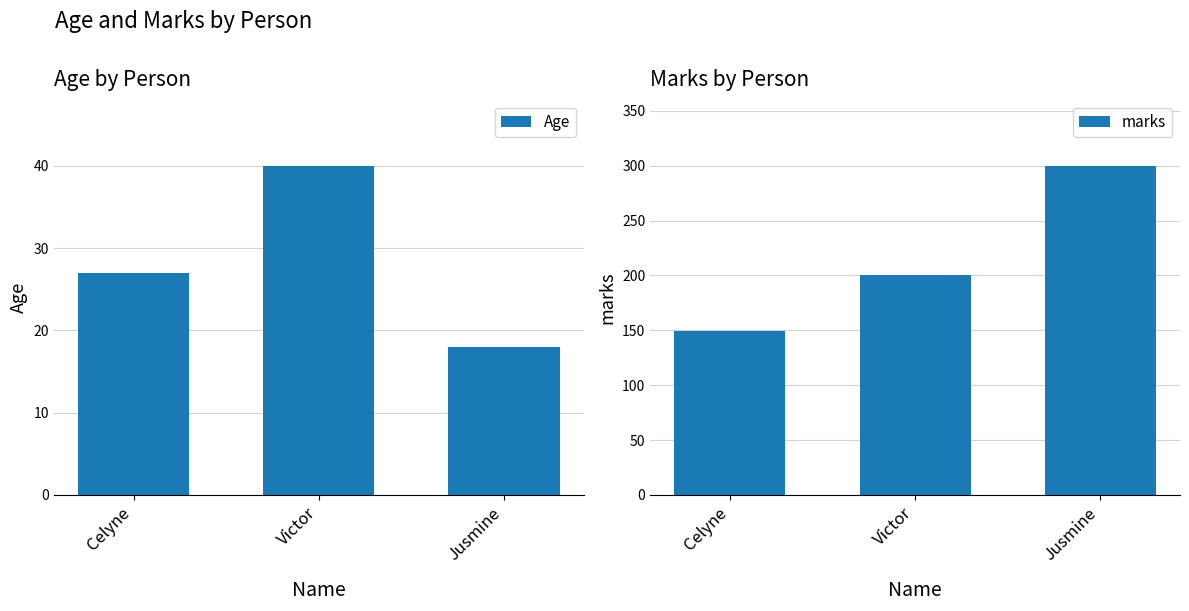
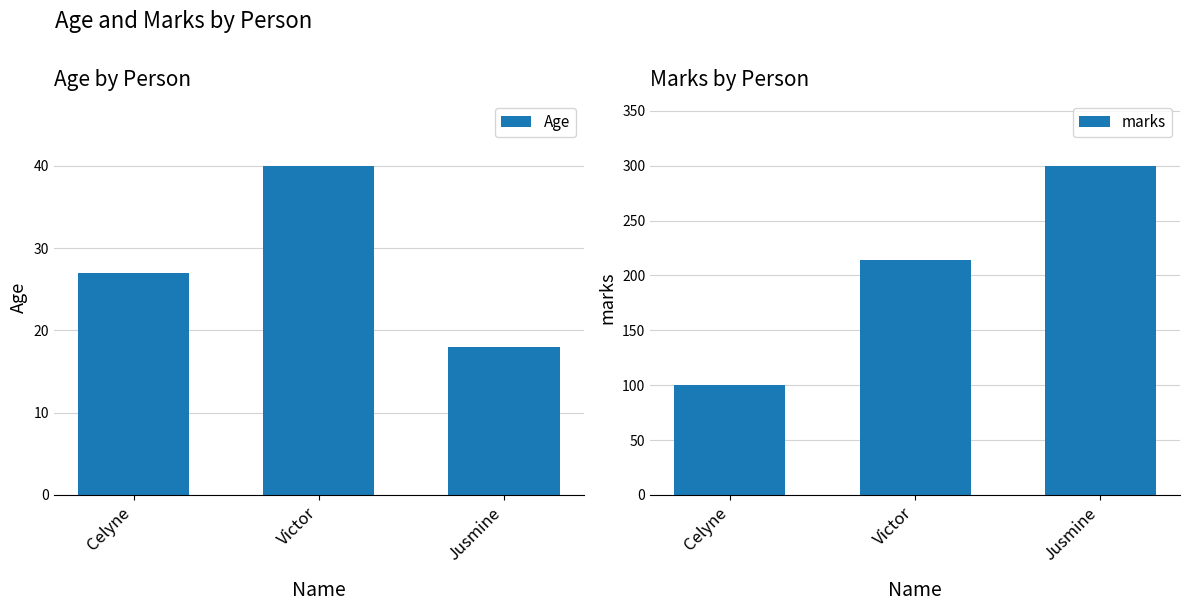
Marks by Person, Celyne: 149 -> 100
Marks by Person, Victor: 200 -> 214
